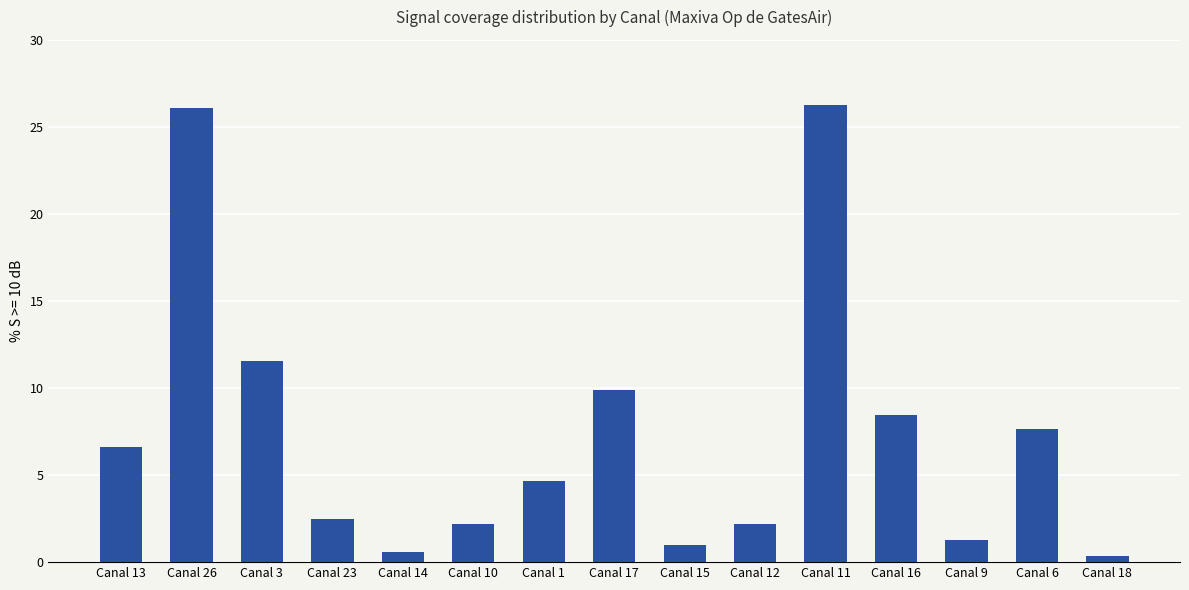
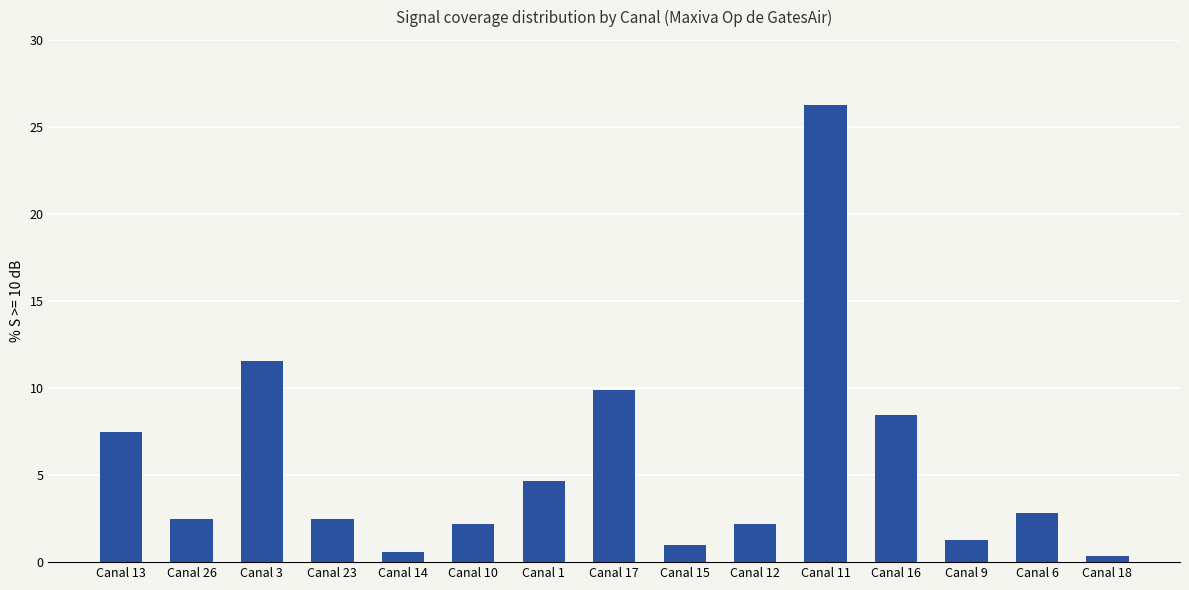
Canal 13: 6.6 -> 7.5
Canal 26: 26.1 -> 2.5
Canal 6: 7.7 -> 2.8
